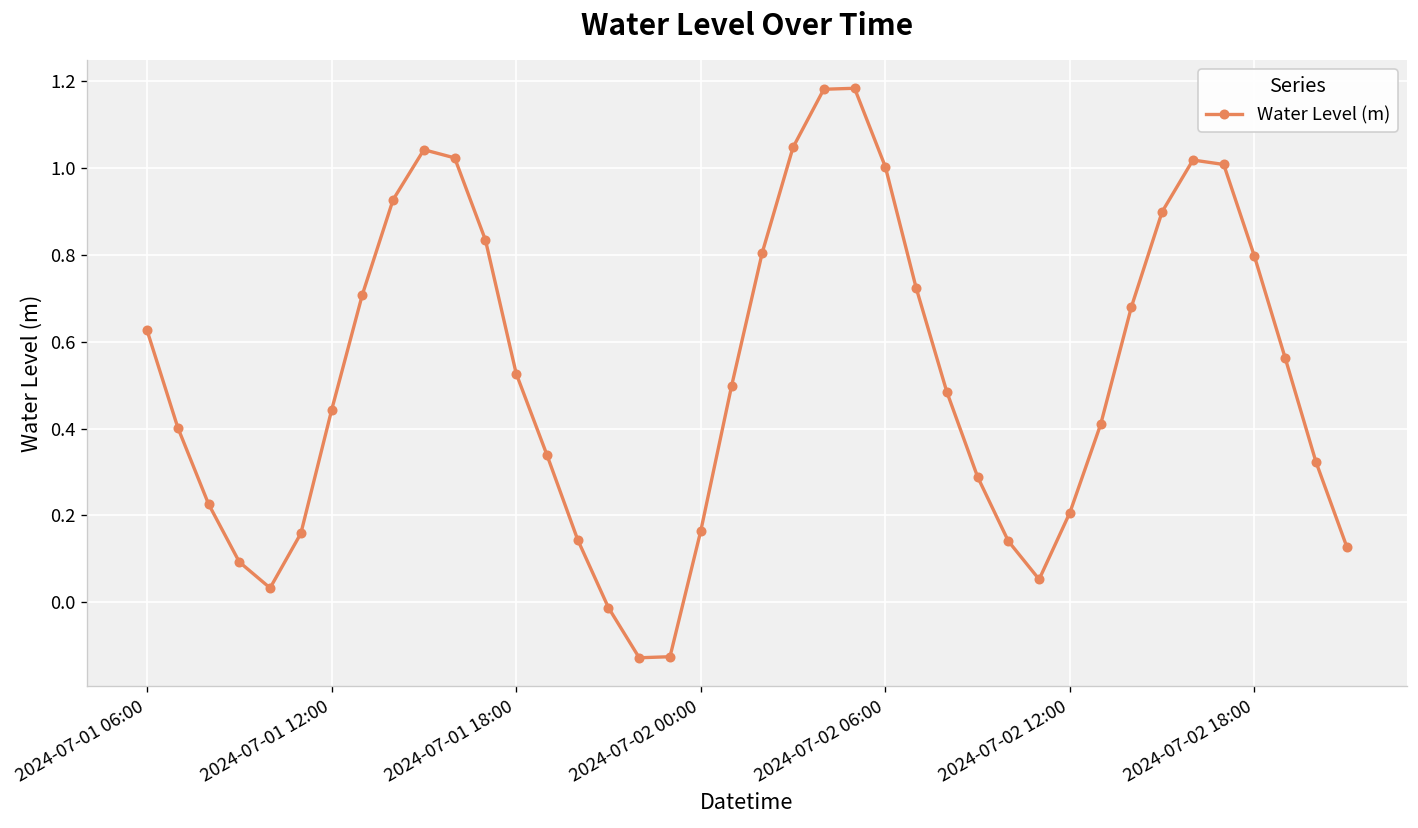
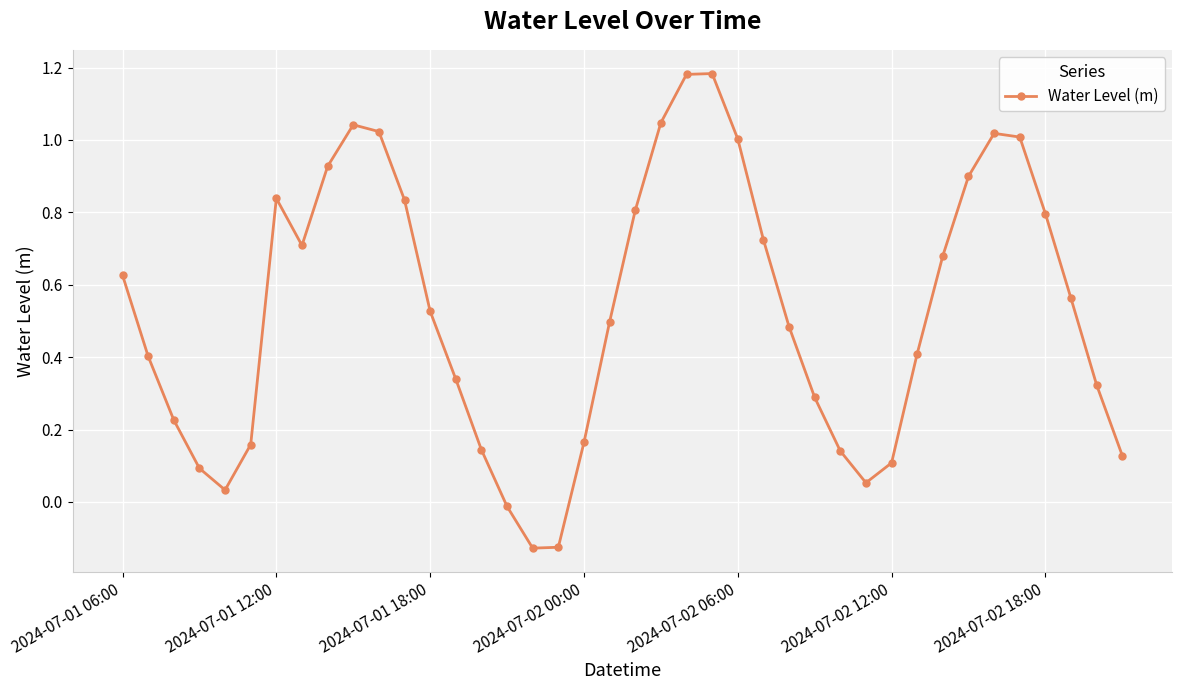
2024-07-01 12:00: 0.44 -> 0.84
2024-07-02 12:00: 0.21 -> 0.11
